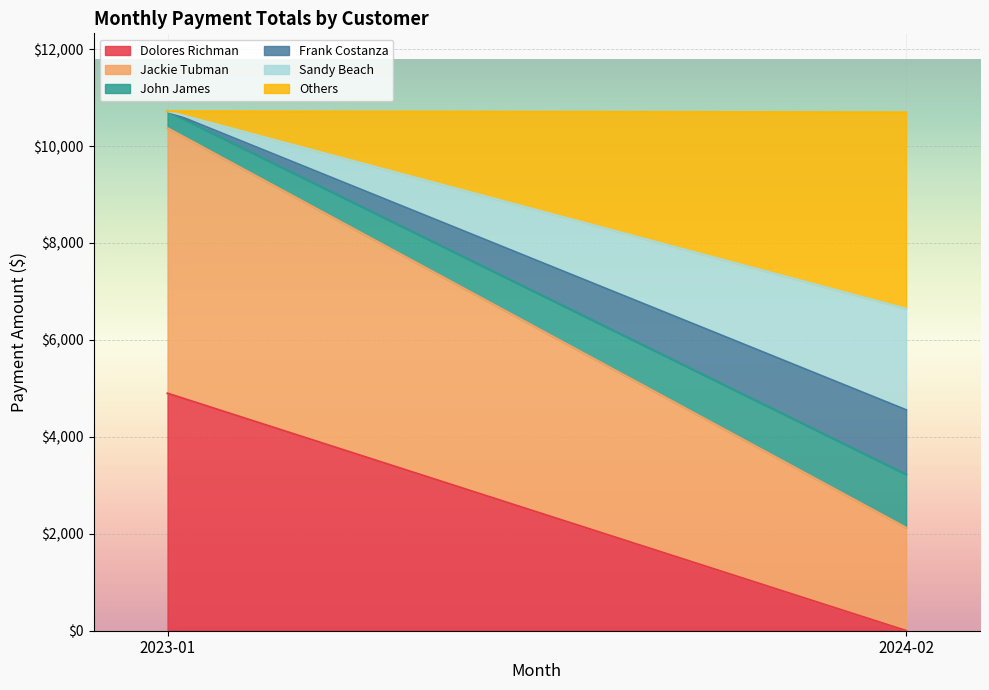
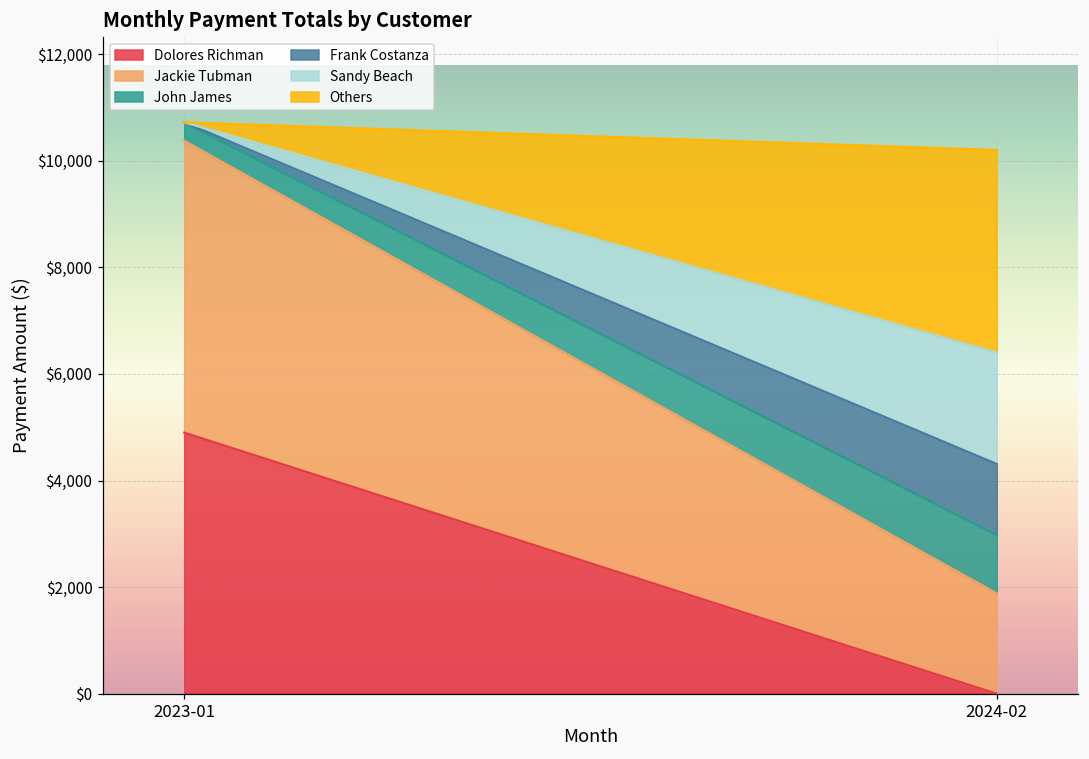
Jackie Tubman, 2024-02: $2,100 -> $1,900
Others, 2024-02: $4,100 -> $3,800
